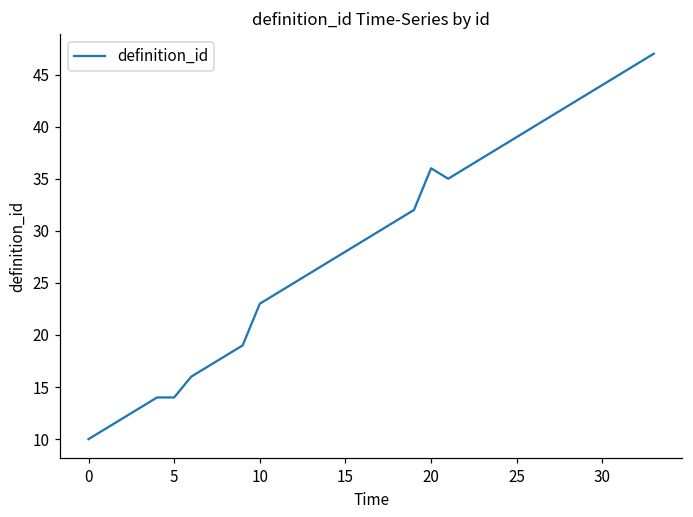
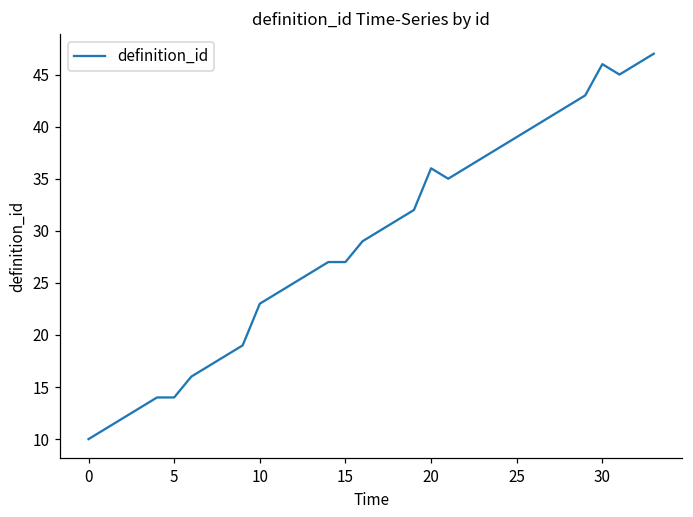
15: 28 -> 27
30: 44 -> 46
